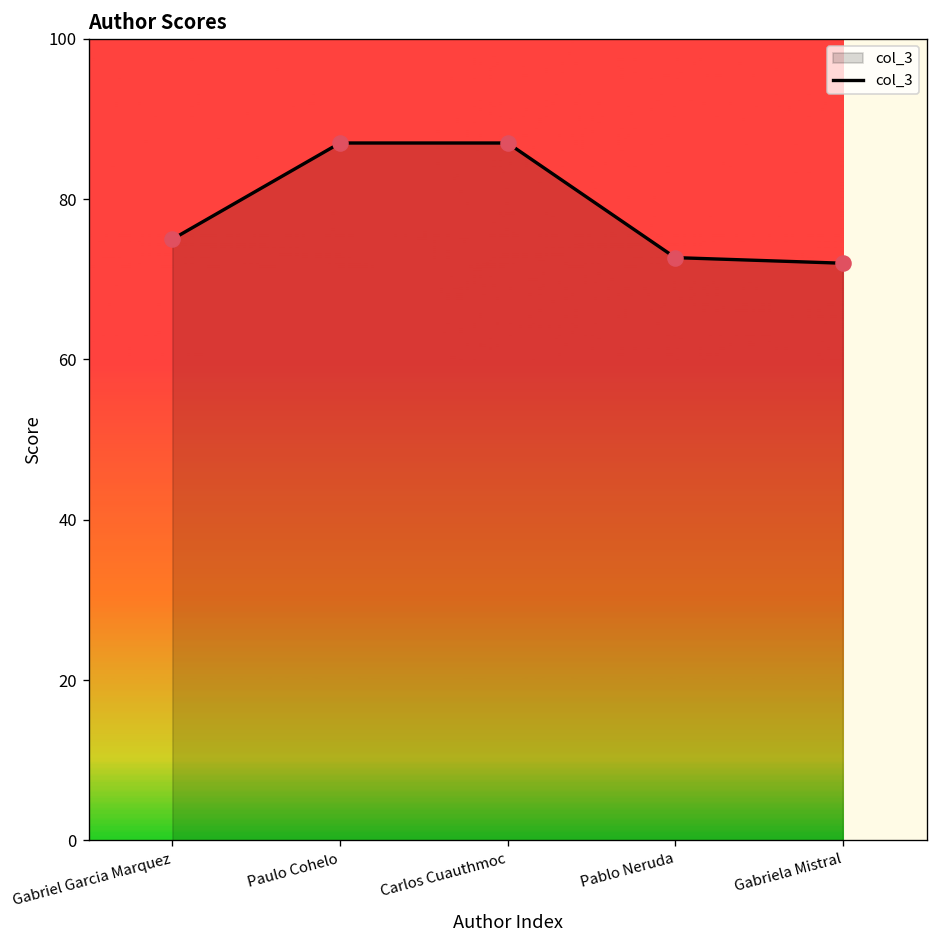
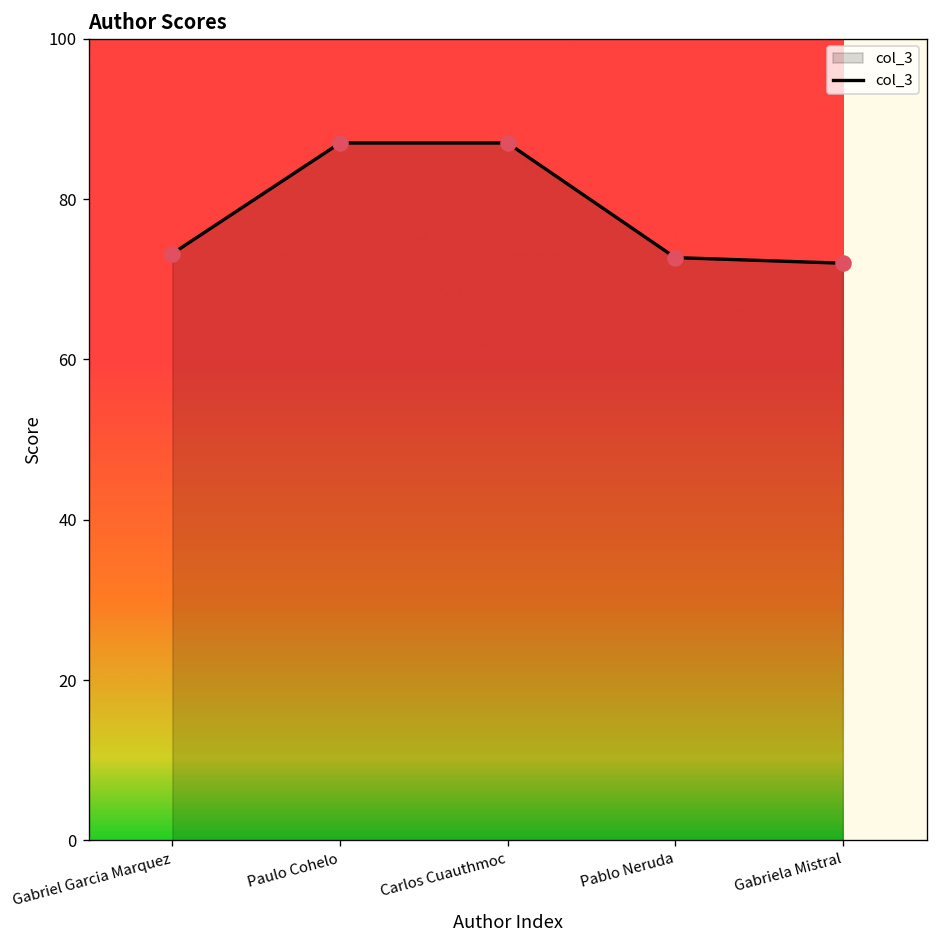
Gabriel Garcia Marquez: 75 -> 73
